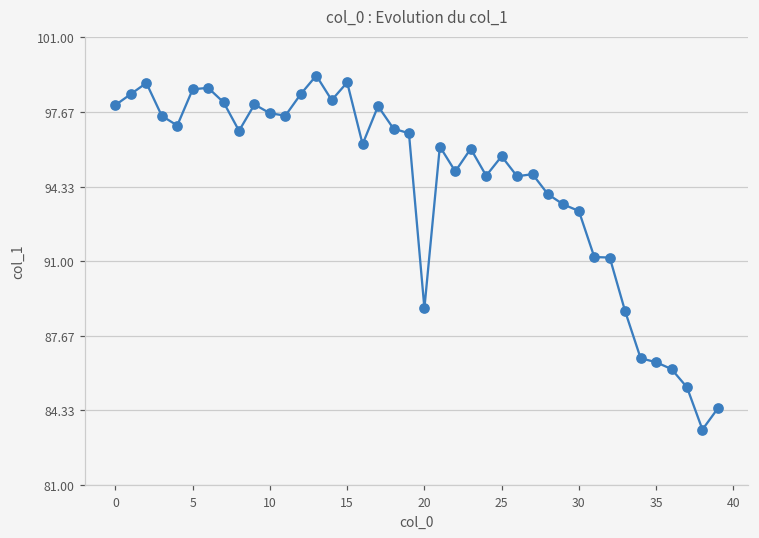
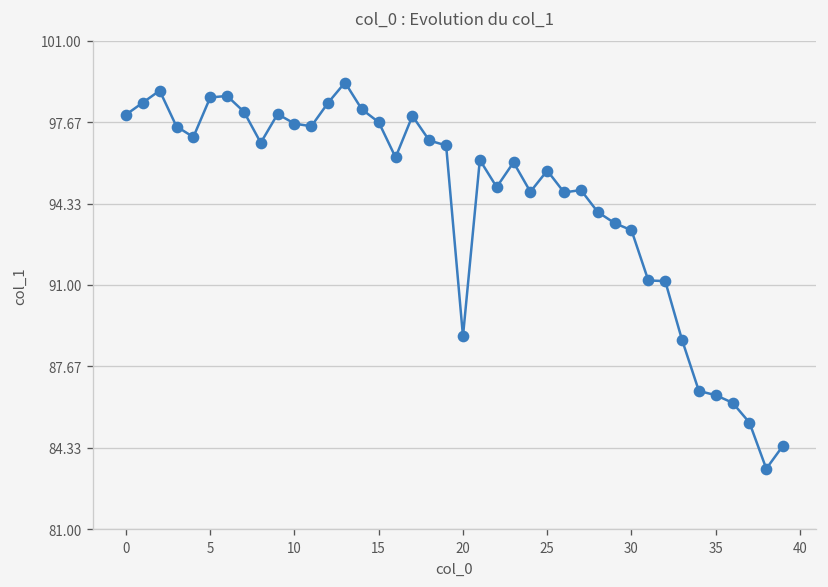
15: 99.0 -> 97.7
